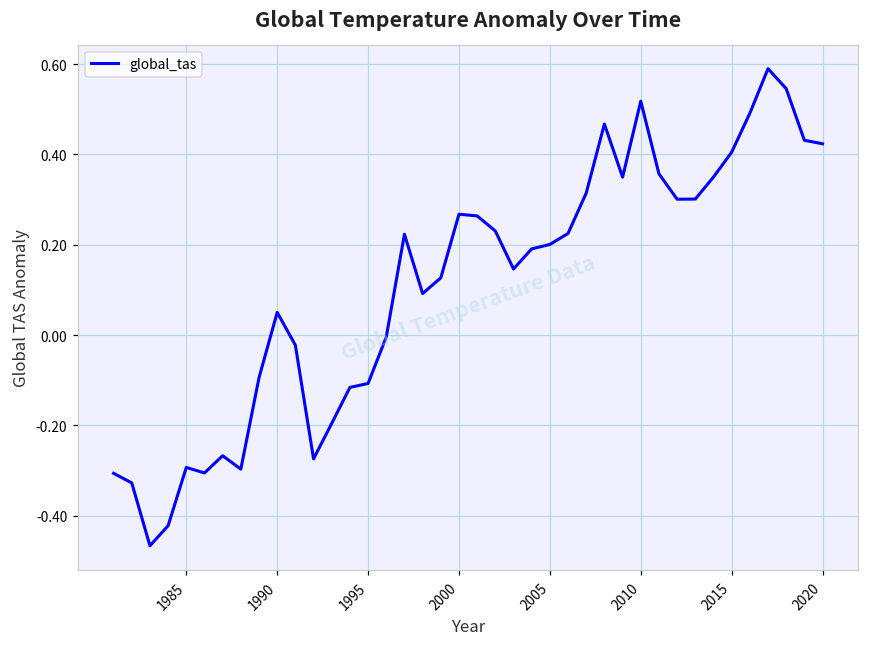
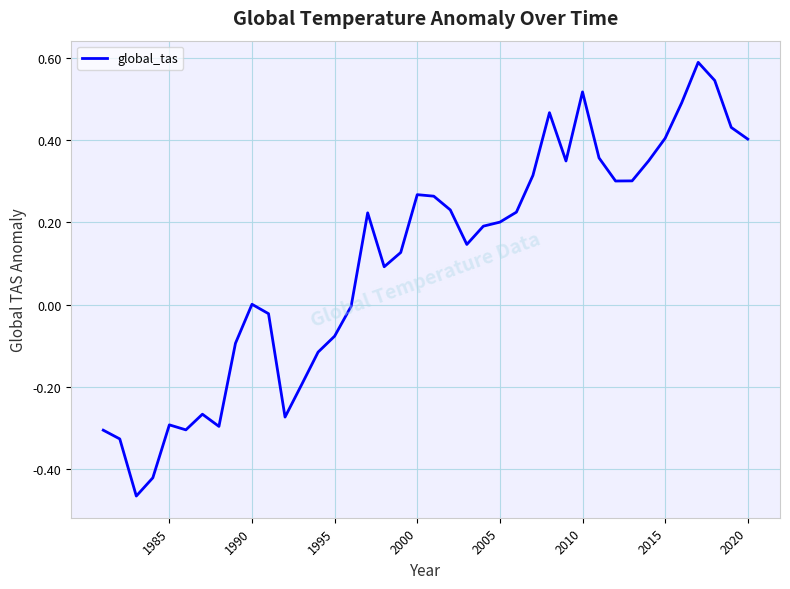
1990: 0.05 -> 0.00
1995: -0.11 -> -0.08
2020: 0.42 -> 0.40
